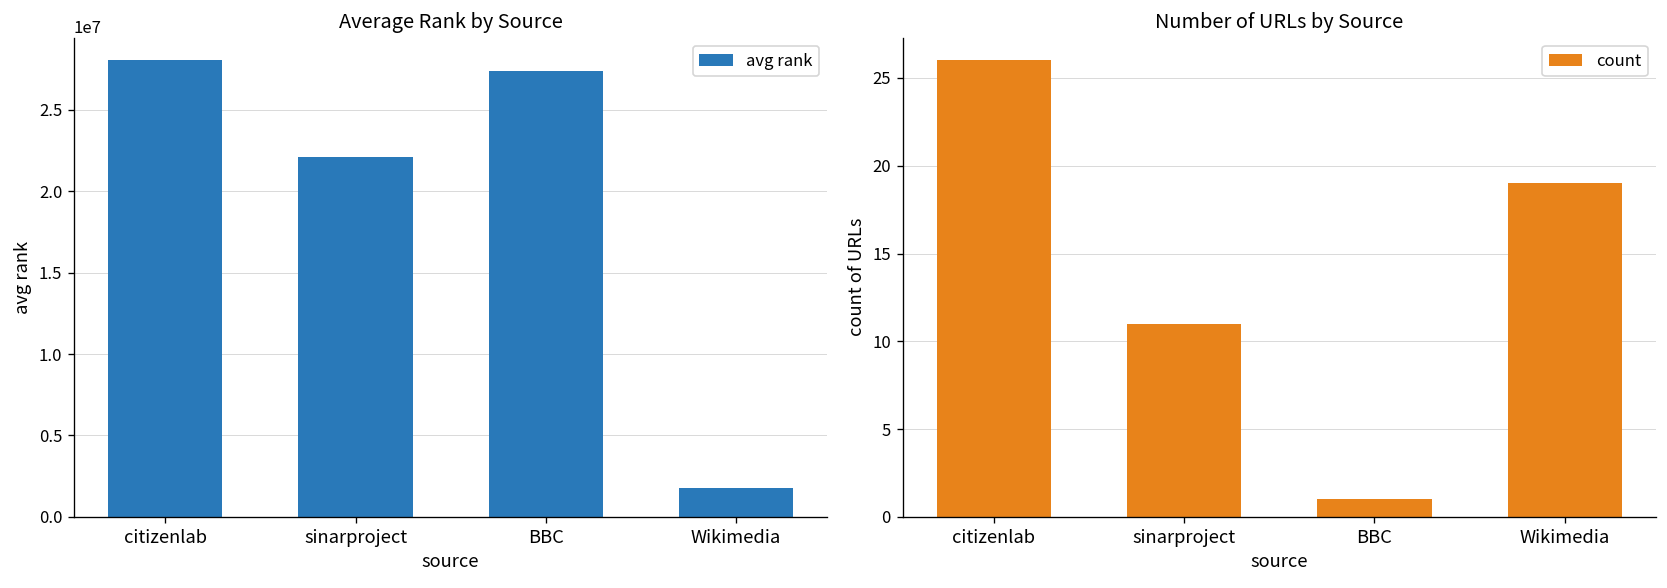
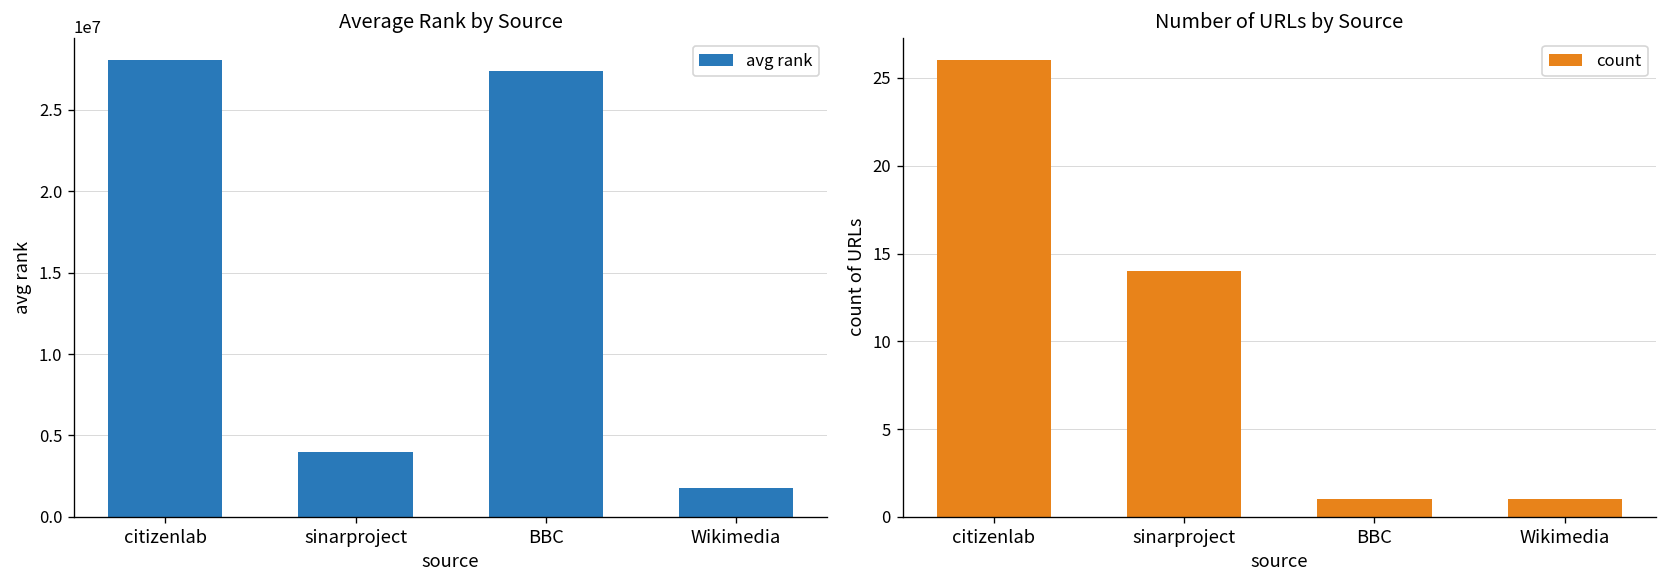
Average Rank by Source, sinarproject: 22100000 -> 4000000
Number of URLs by Source, sinarproject: 11 -> 14
Number of URLs by Source, Wikimedia: 19 -> 1
